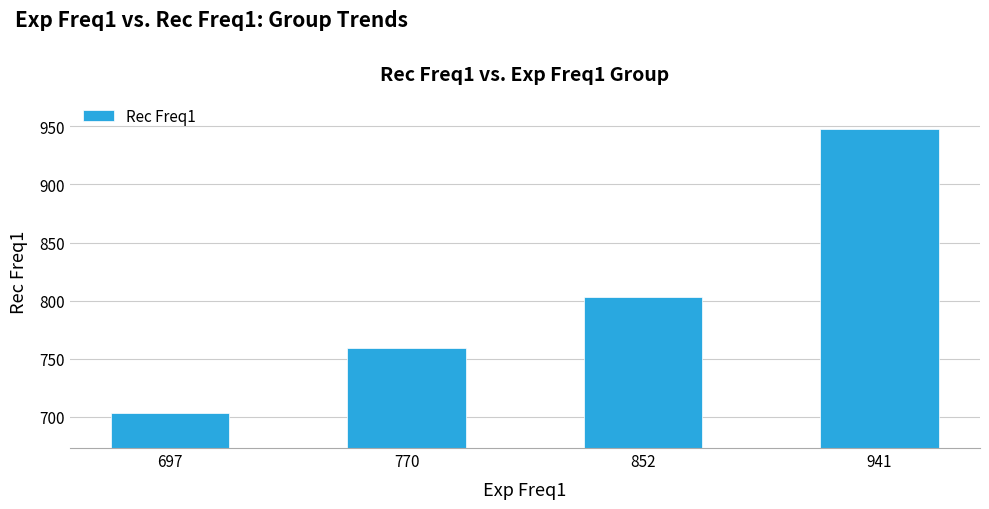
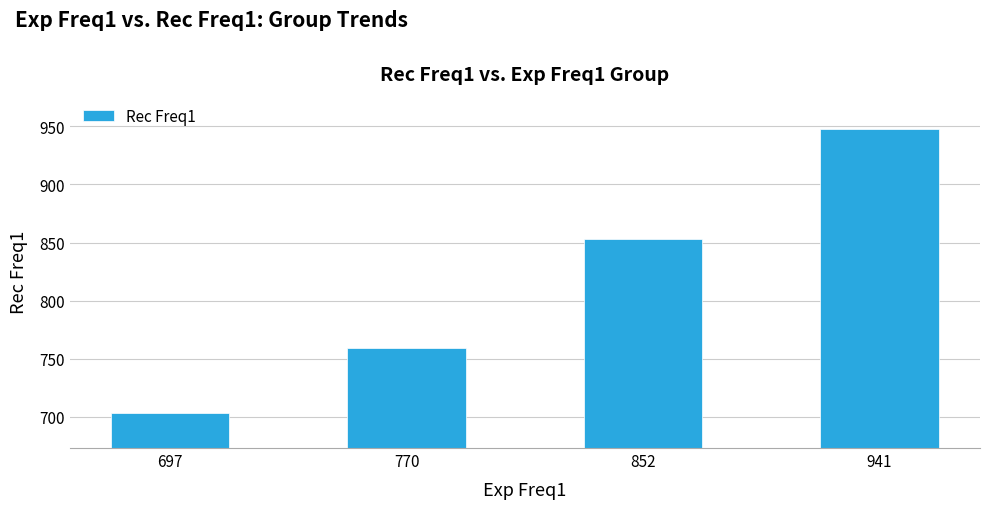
852: 803 -> 853
